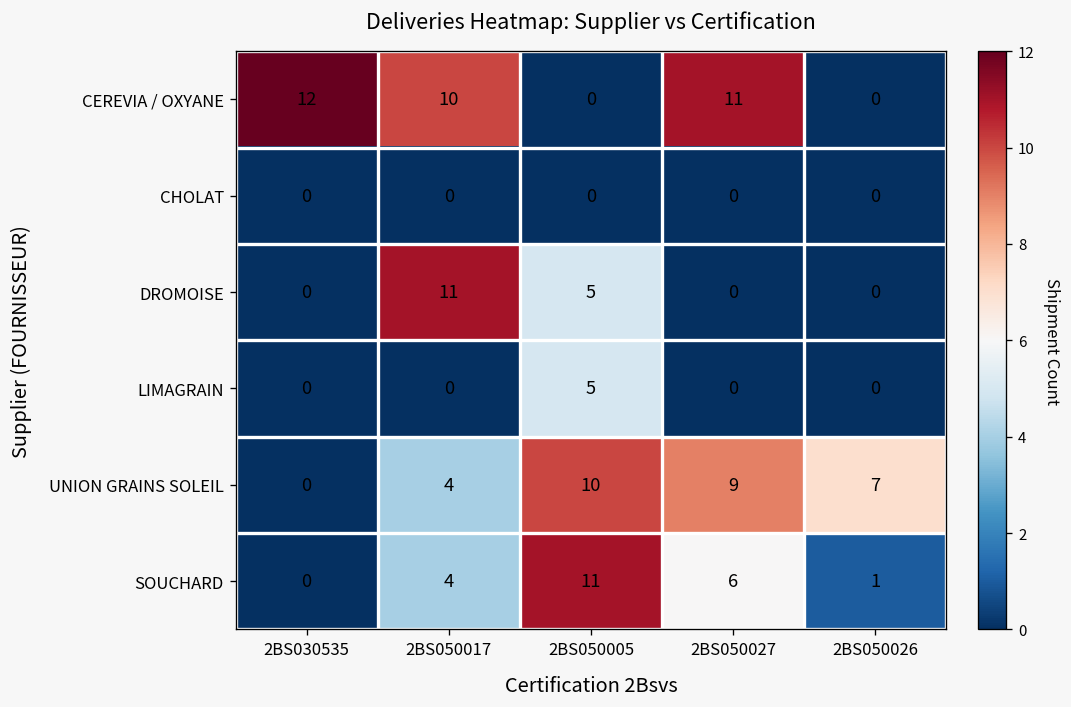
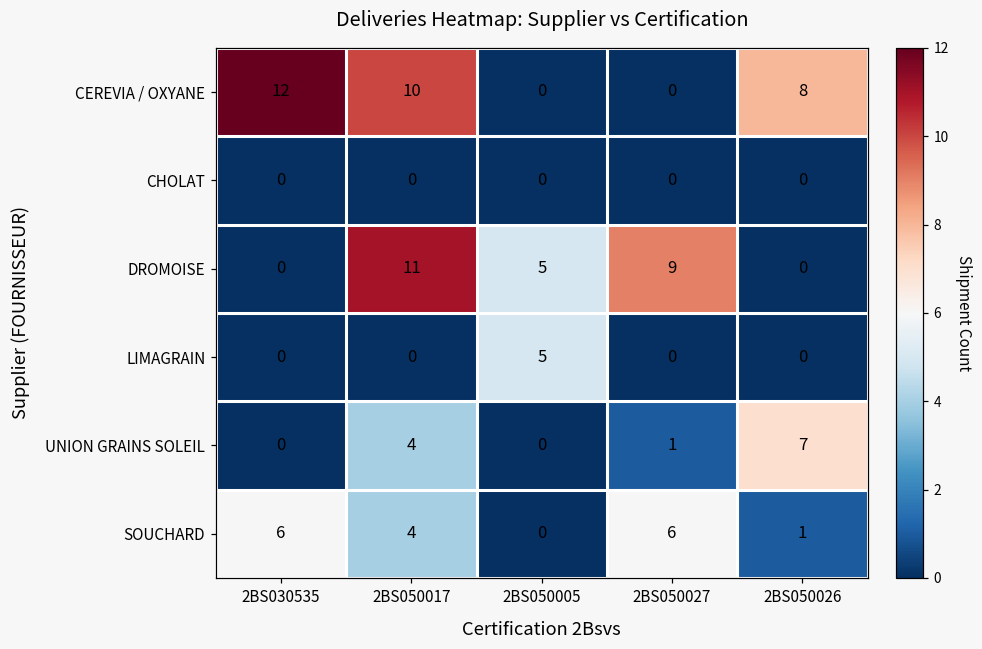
CEREVIA / OXYANE, 2BS050027: 11 -> 0
CEREVIA / OXYANE, 2BS050026: 0 -> 8
DROMOISE, 2BS050027: 0 -> 9
UNION GRAINS SOLEIL, 2BS050005: 10 -> 0
UNION GRAINS SOLEIL, 2BS050027: 9 -> 1
SOUCHARD, 2BS030535: 0 -> 6
SOUCHARD, 2BS050005: 11 -> 0
